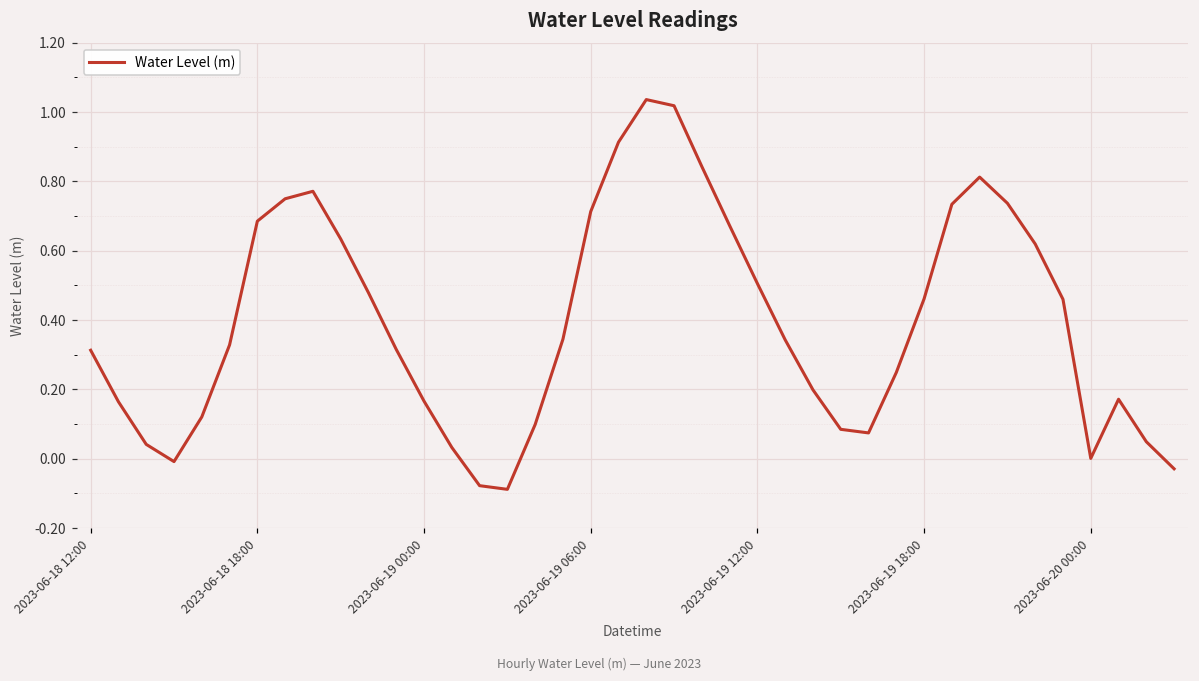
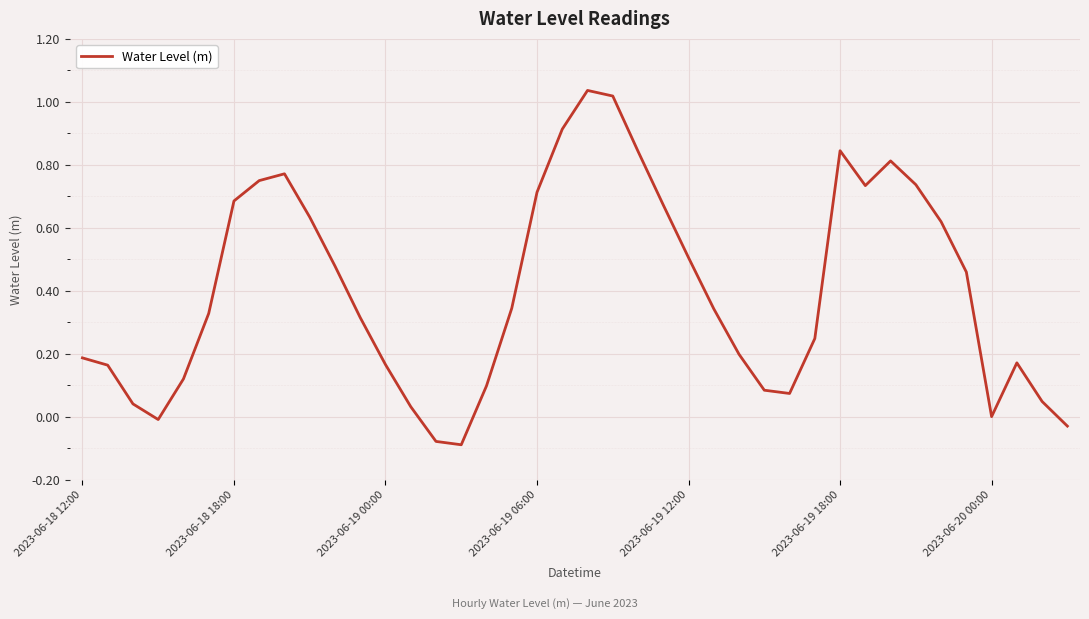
2023-06-18 12:00: 0.31 -> 0.19
2023-06-19 18:00: 0.46 -> 0.84
